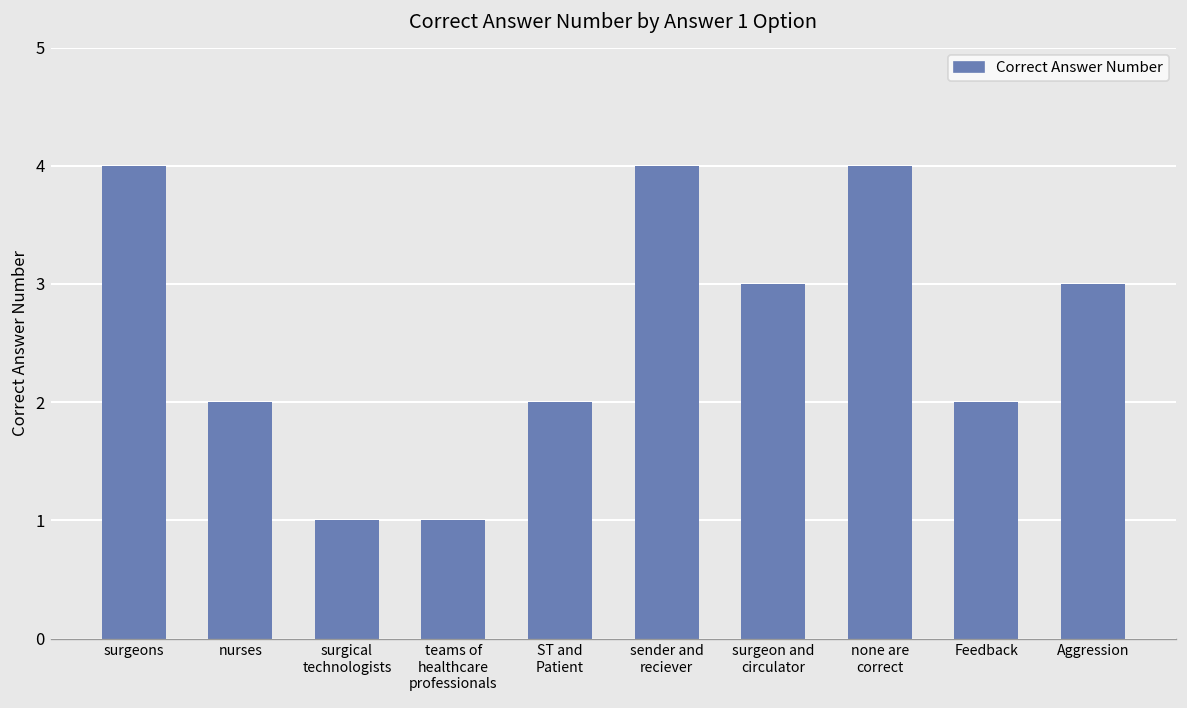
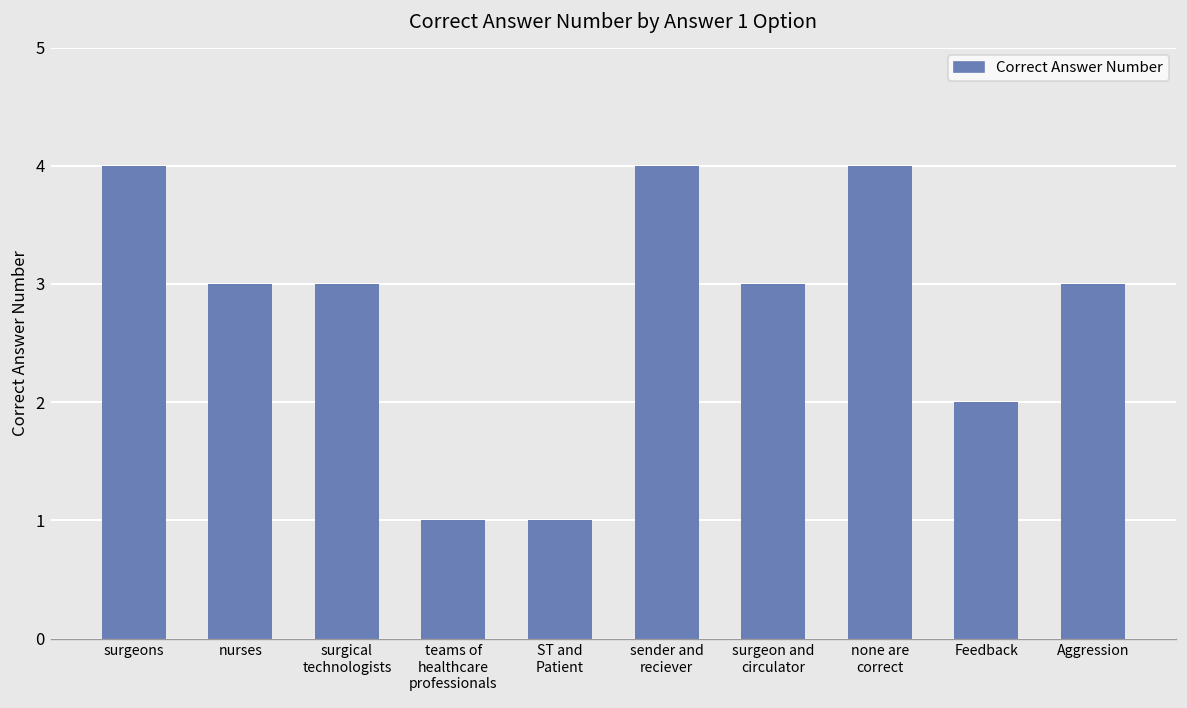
nurses: 2 -> 3
surgical technologists: 1 -> 3
ST and Patient: 2 -> 1
